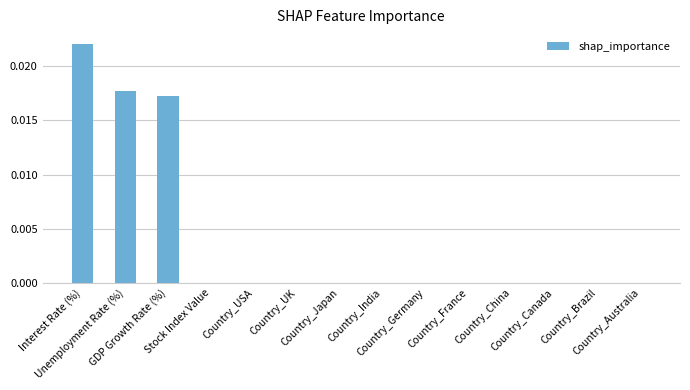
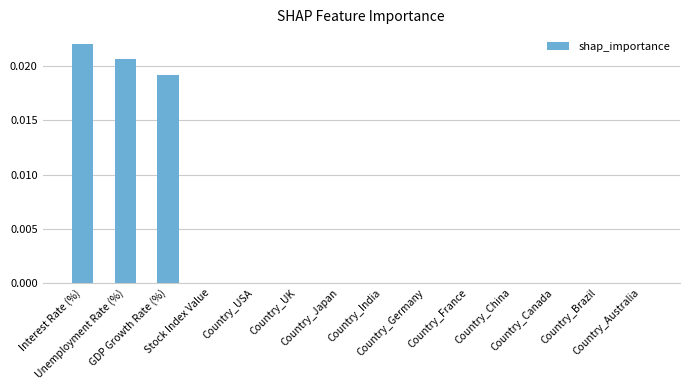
Unemployment Rate (%): 0.0177 -> 0.0207
GDP Growth Rate (%): 0.0172 -> 0.0192
